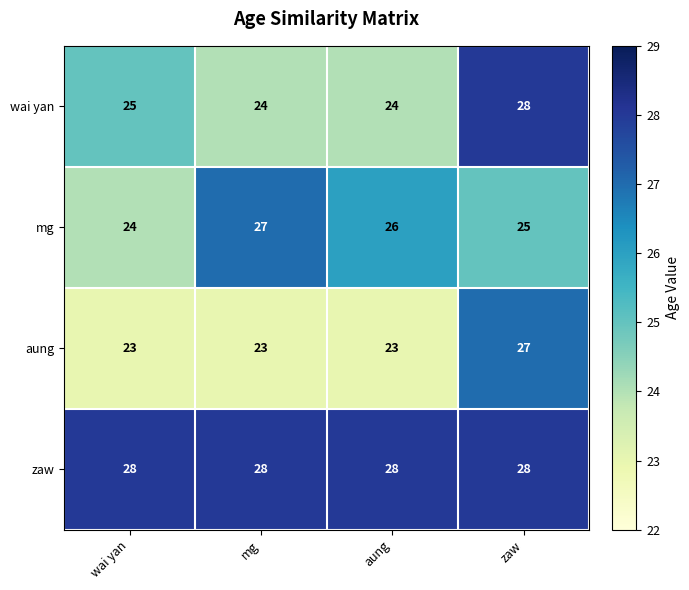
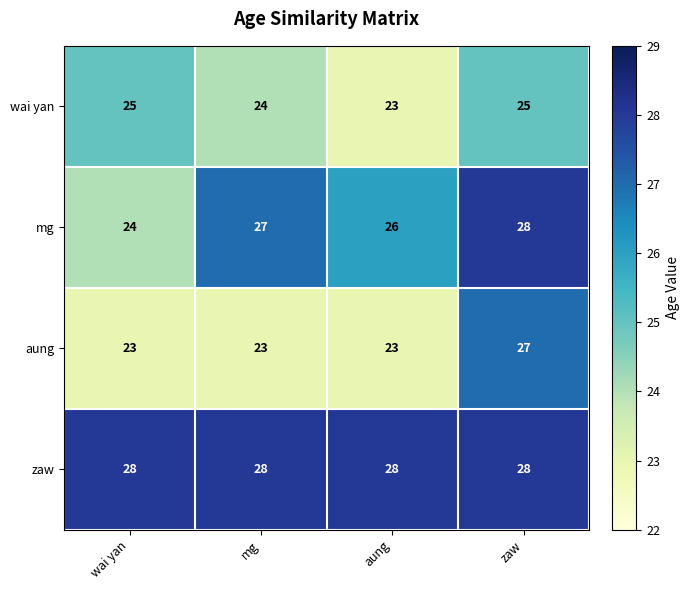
wai yan, aung: 24 -> 23
wai yan, zaw: 28 -> 25
mg, zaw: 25 -> 28
